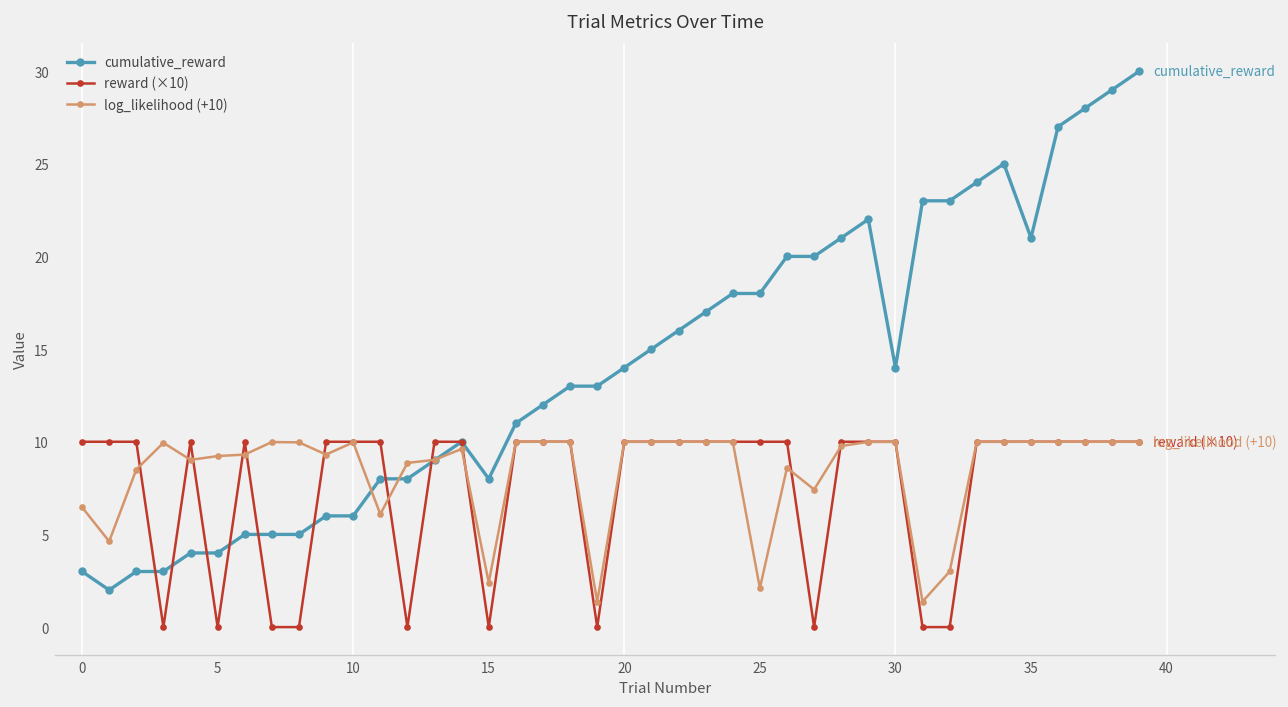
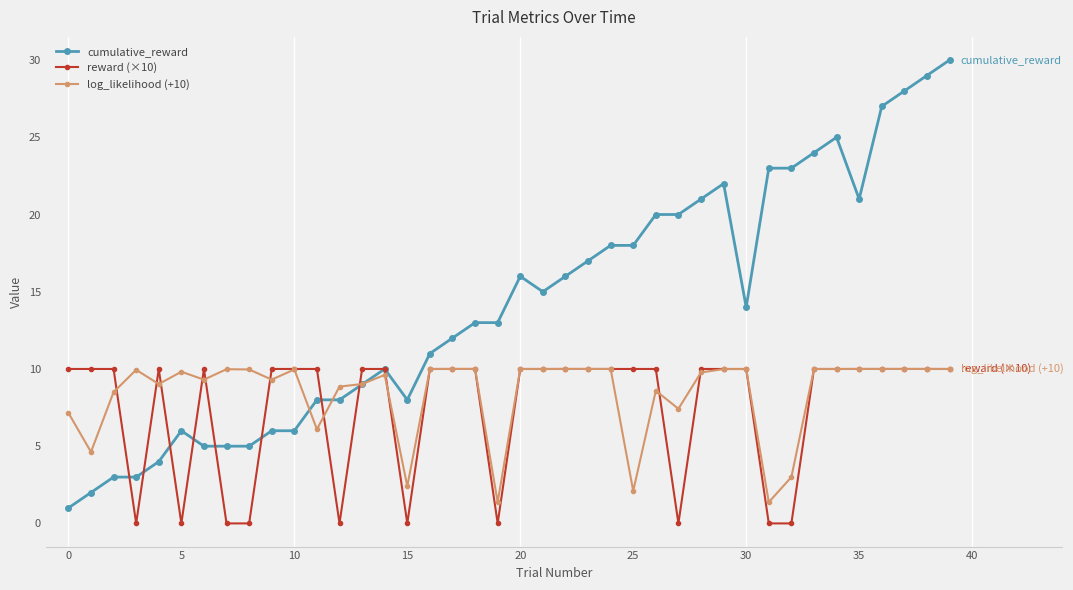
cumulative_reward, 0: 3 -> 1
log_likelihood (+10), 0: 6.5 -> 7.2
cumulative_reward, 5: 4 -> 6
log_likelihood (+10), 5: 9.2 -> 9.8
cumulative_reward, 20: 14 -> 16
